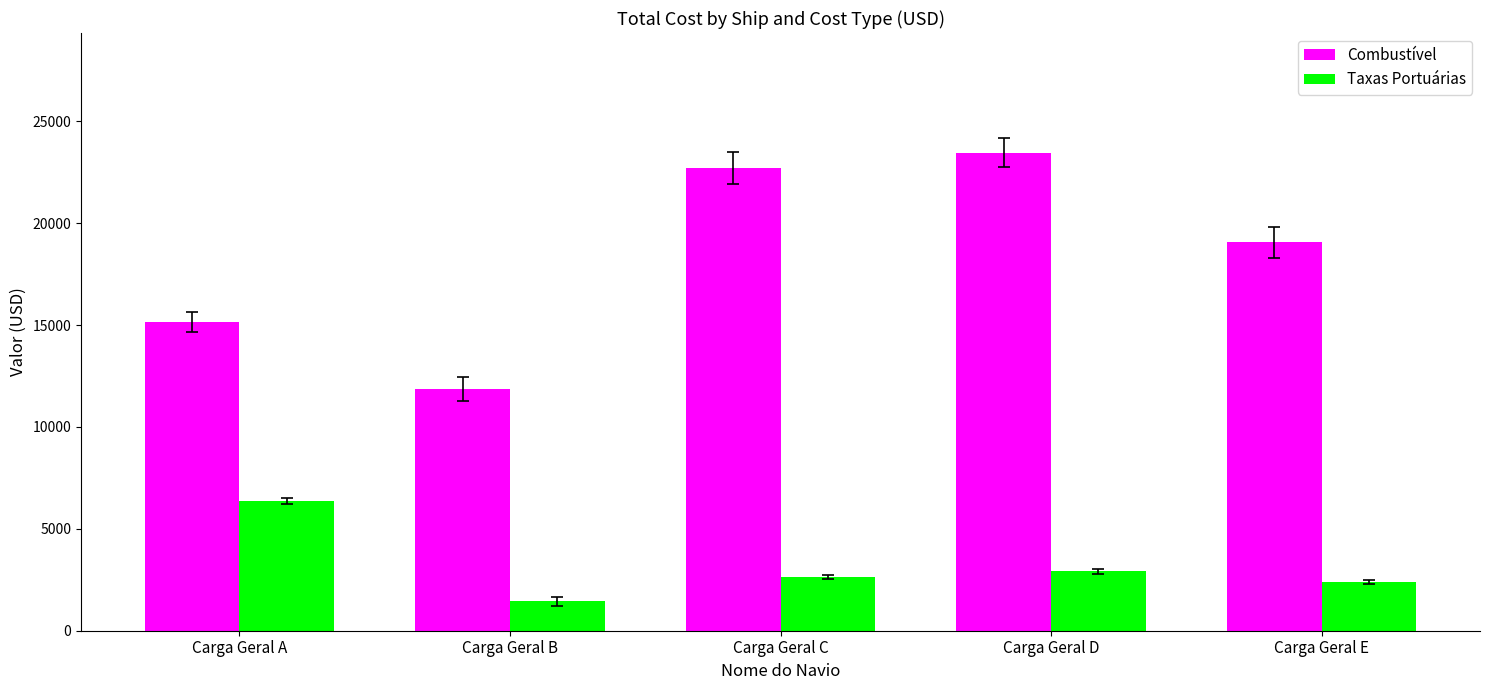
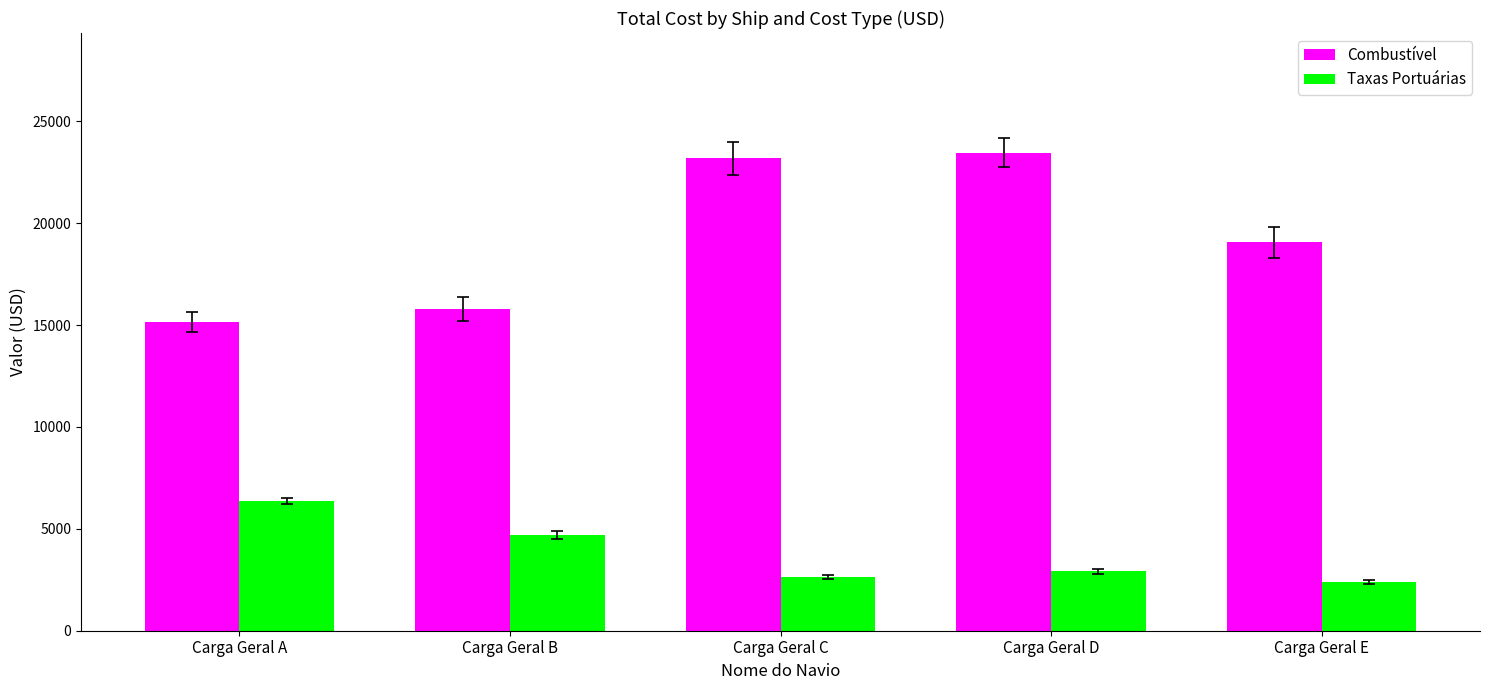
Combustível, Carga Geral B: 11900 -> 15800
Taxas Portuárias, Carga Geral B: 1400 -> 4700
Combustível, Carga Geral C: 22700 -> 23200
